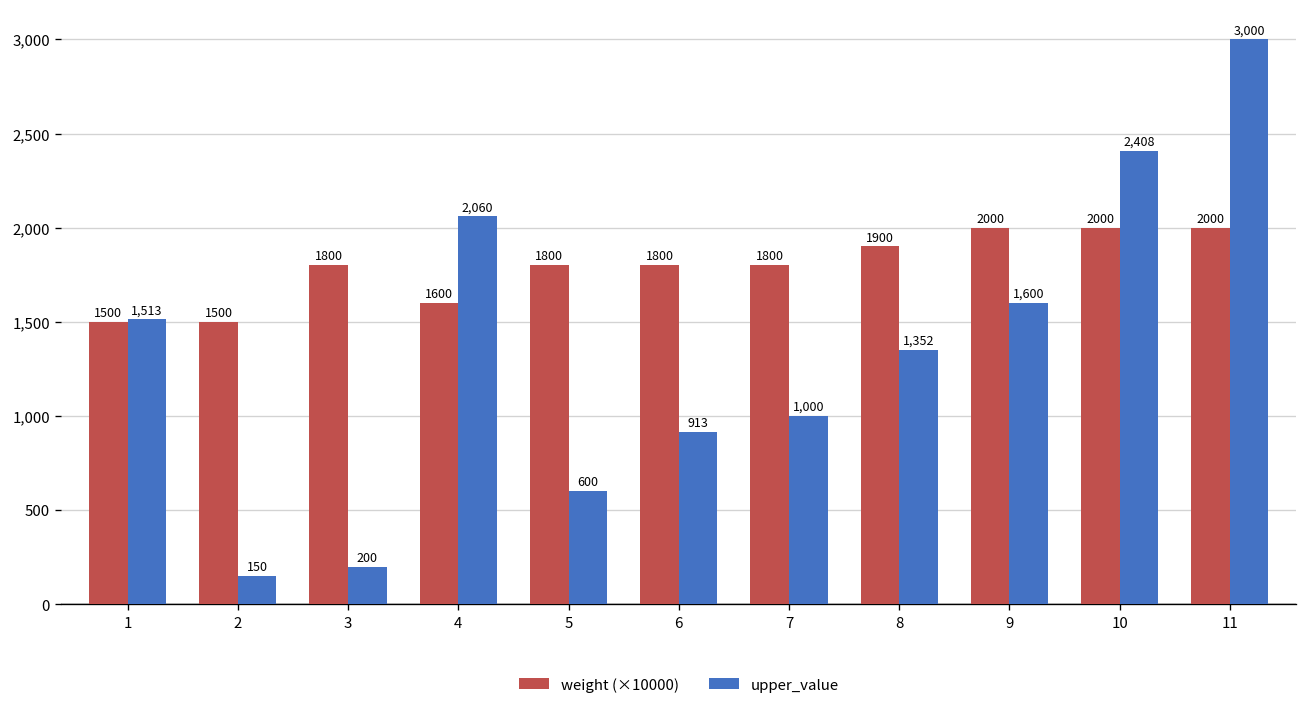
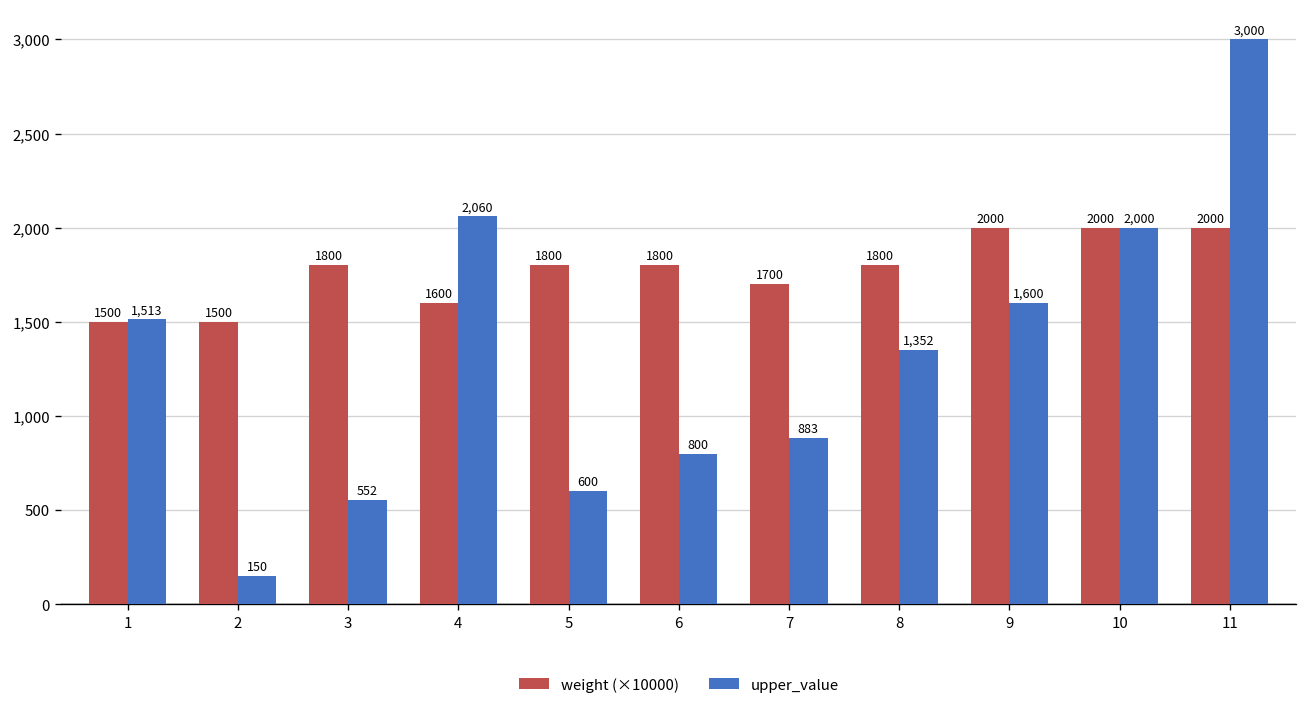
upper_value, 3: 200 -> 552
upper_value, 6: 913 -> 800
weight (×10000), 7: 1800 -> 1700
upper_value, 7: 1,000 -> 883
weight (×10000), 8: 1900 -> 1800
upper_value, 10: 2,408 -> 2,000
